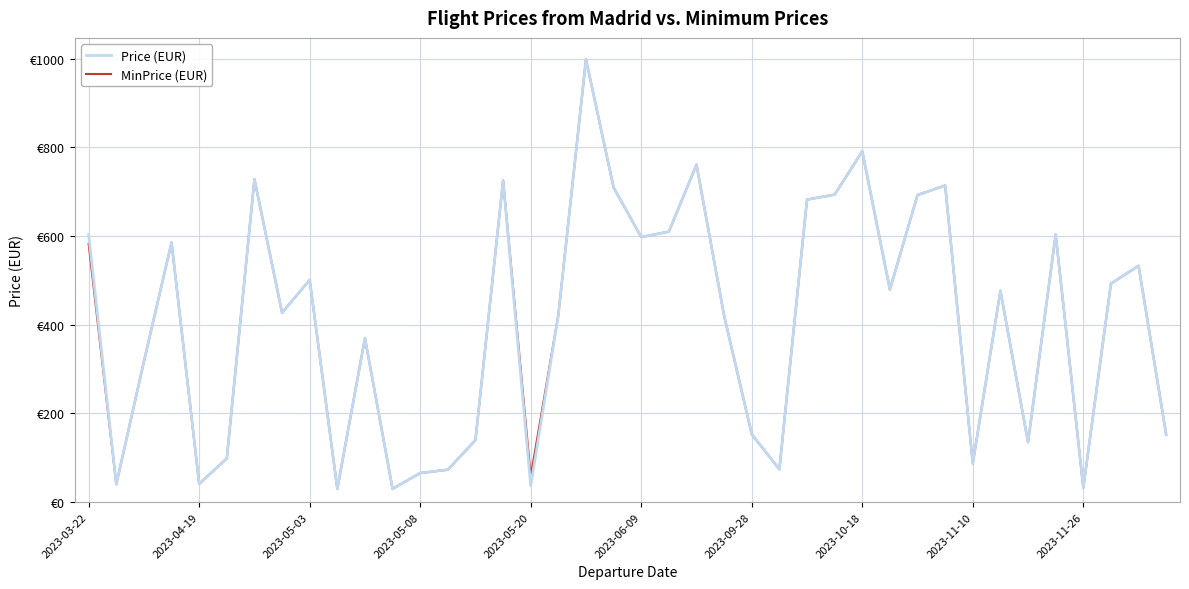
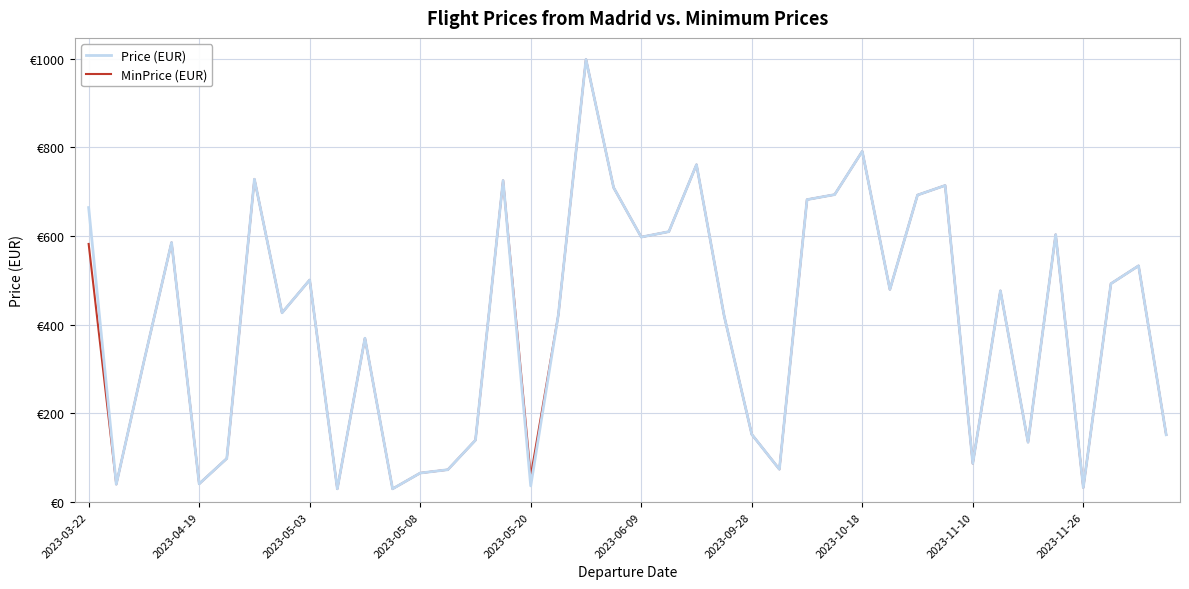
Price (EUR), 2023-03-22: €600 -> €660
